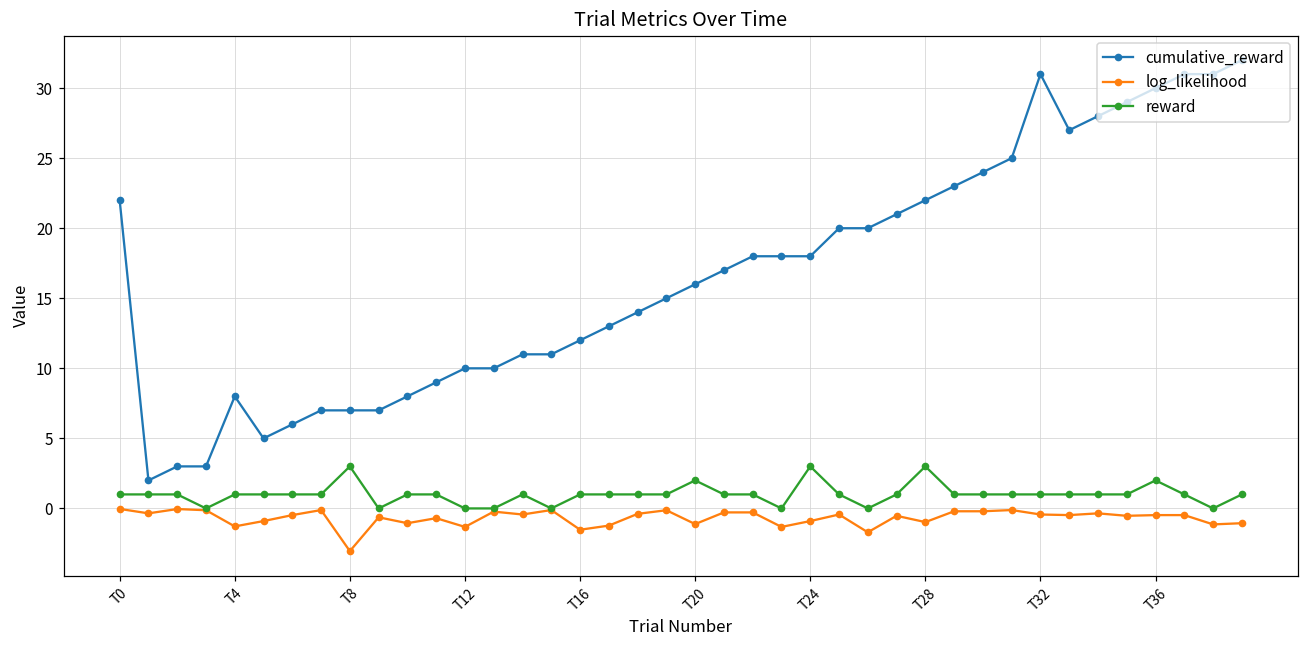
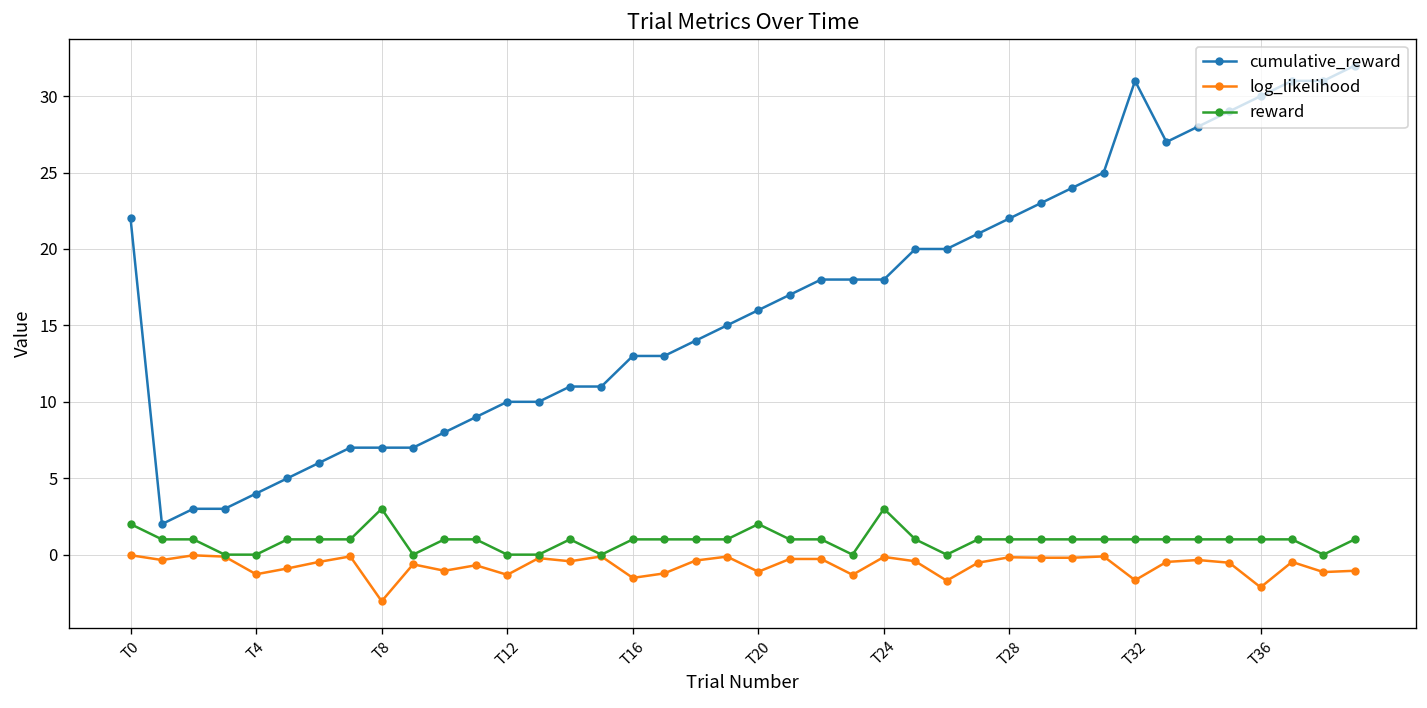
reward, T0: 1 -> 2
cumulative_reward, T4: 8 -> 4
reward, T4: 1 -> 0
cumulative_reward, T16: 12 -> 13
log_likelihood, T24: -0.9 -> -0.1
log_likelihood, T28: -1.0 -> -0.2
reward, T28: 3 -> 1
log_likelihood, T32: -0.4 -> -1.7
log_likelihood, T36: -0.5 -> -2.1
reward, T36: 2 -> 1
